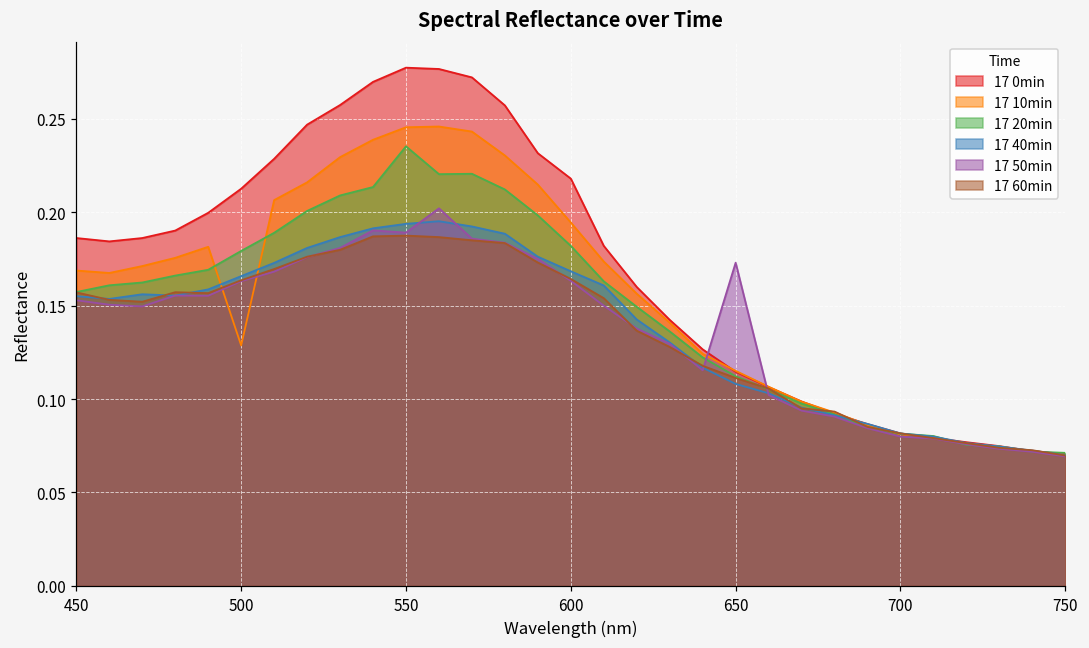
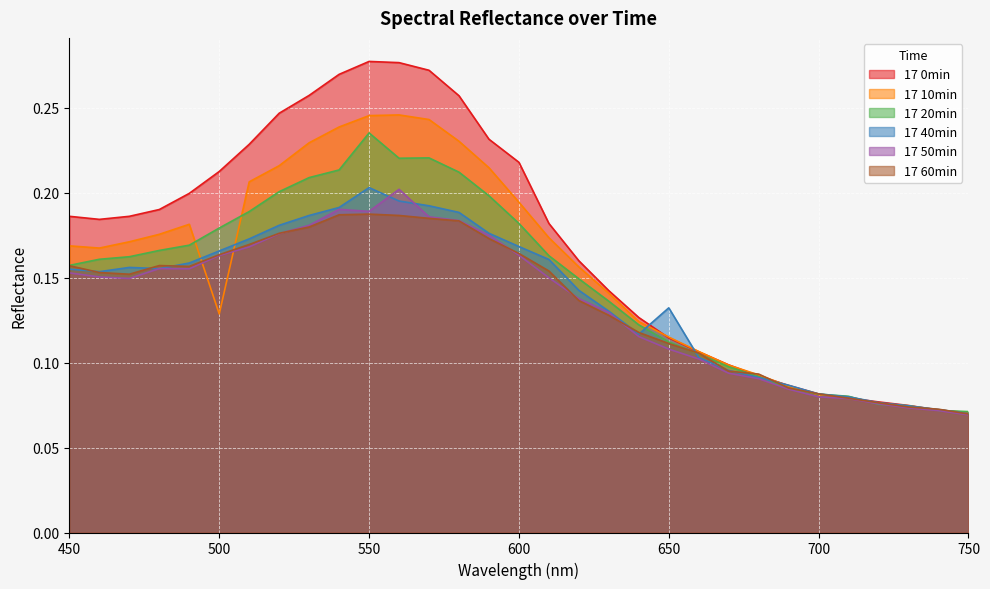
17 40min, 550: 0.194 -> 0.203
17 40min, 650: 0.108 -> 0.132
17 50min, 650: 0.173 -> 0.108
